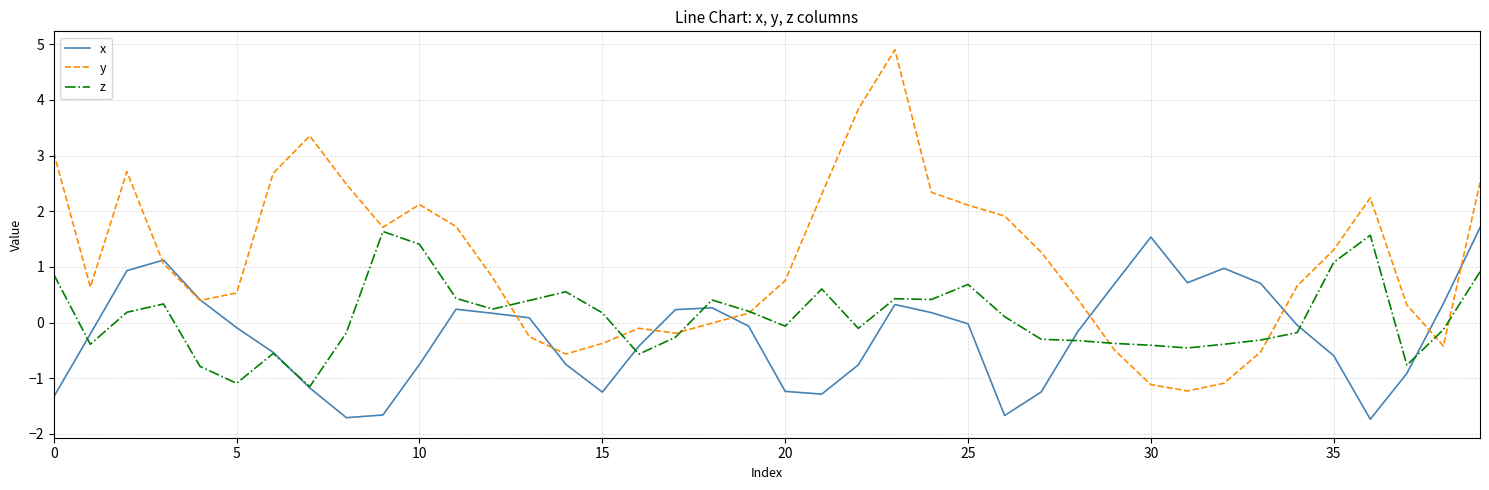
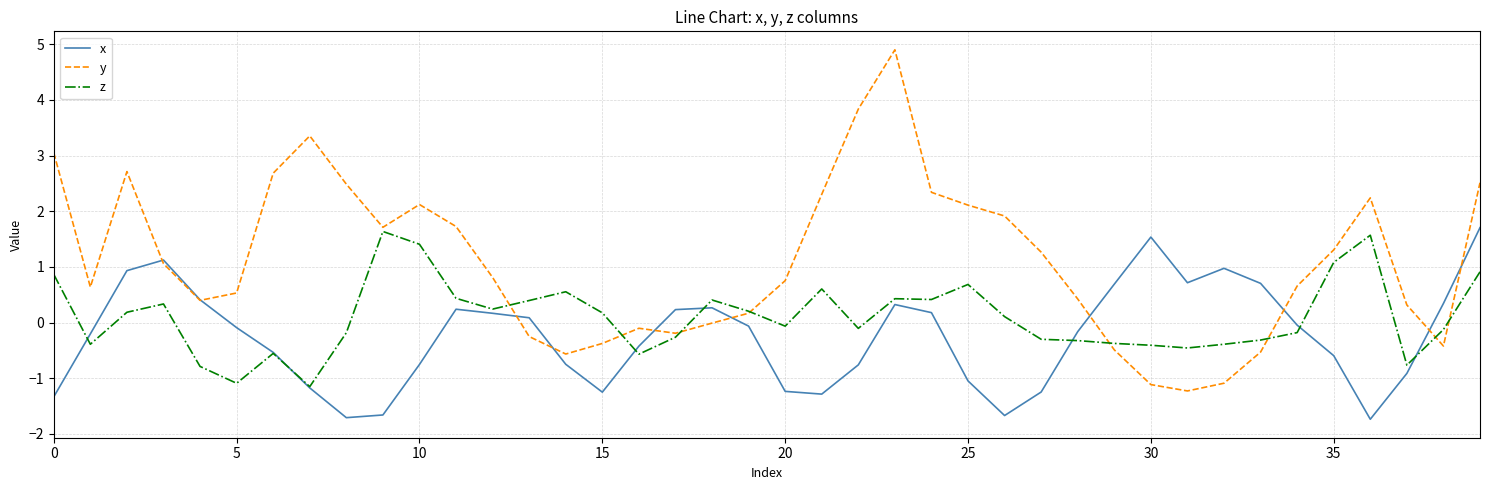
x, 25: 0.0 -> -1.0
